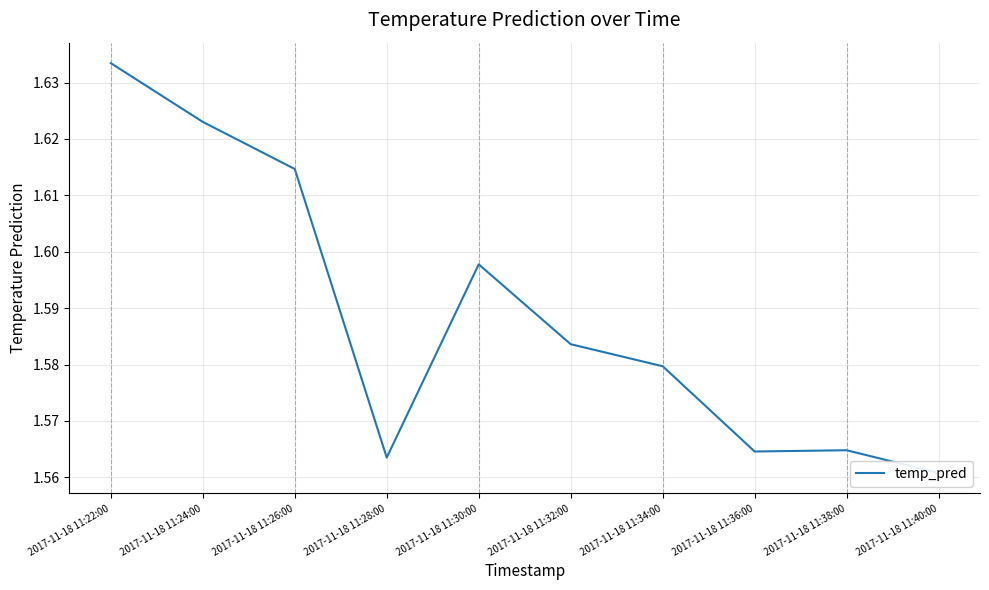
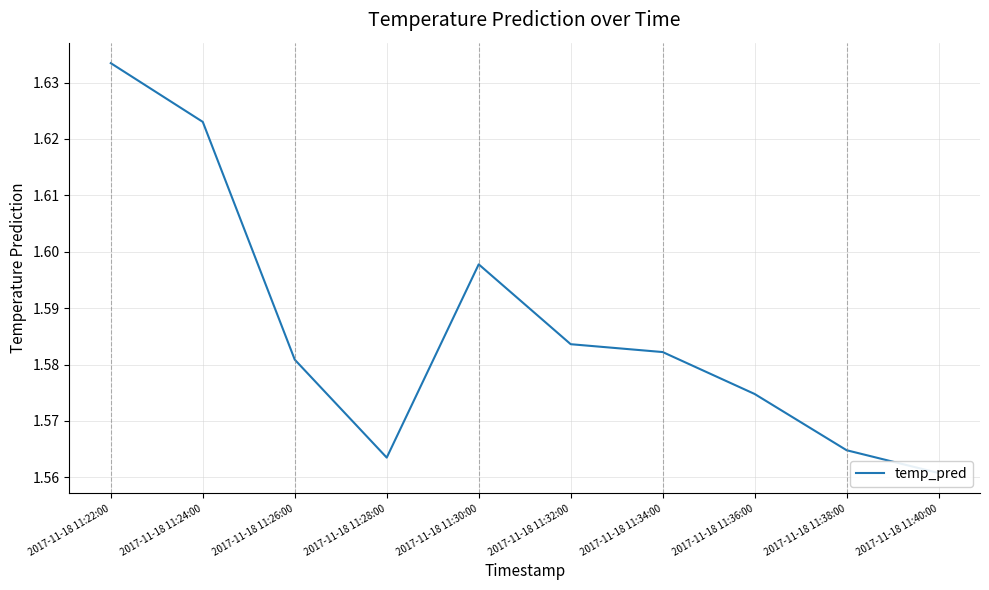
2017-11-18 11:26:00: 1.615 -> 1.581
2017-11-18 11:34:00: 1.580 -> 1.582
2017-11-18 11:36:00: 1.565 -> 1.575
